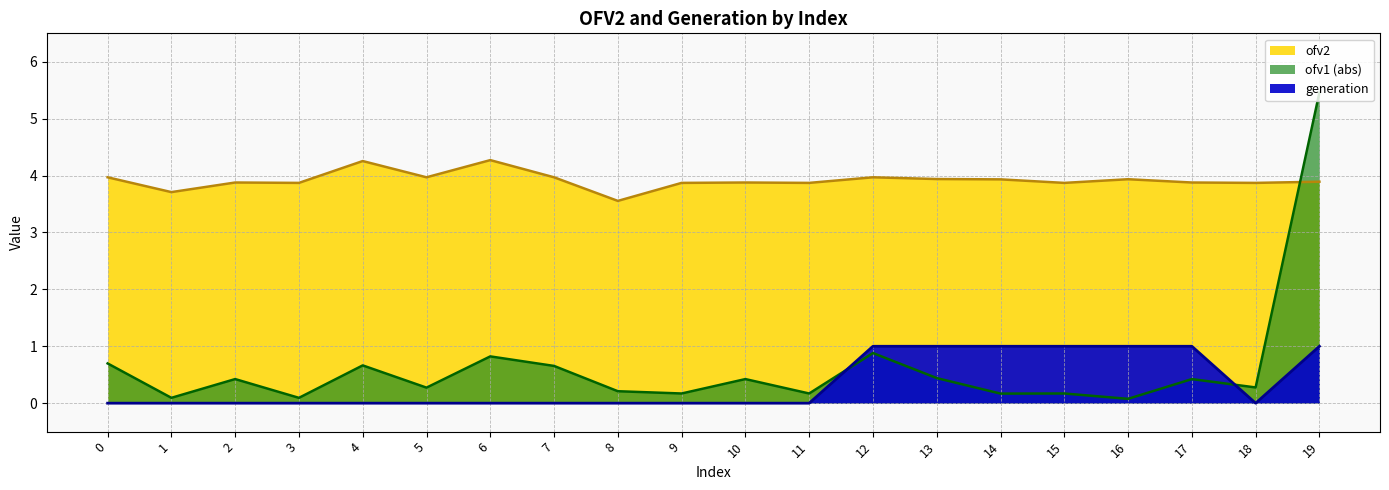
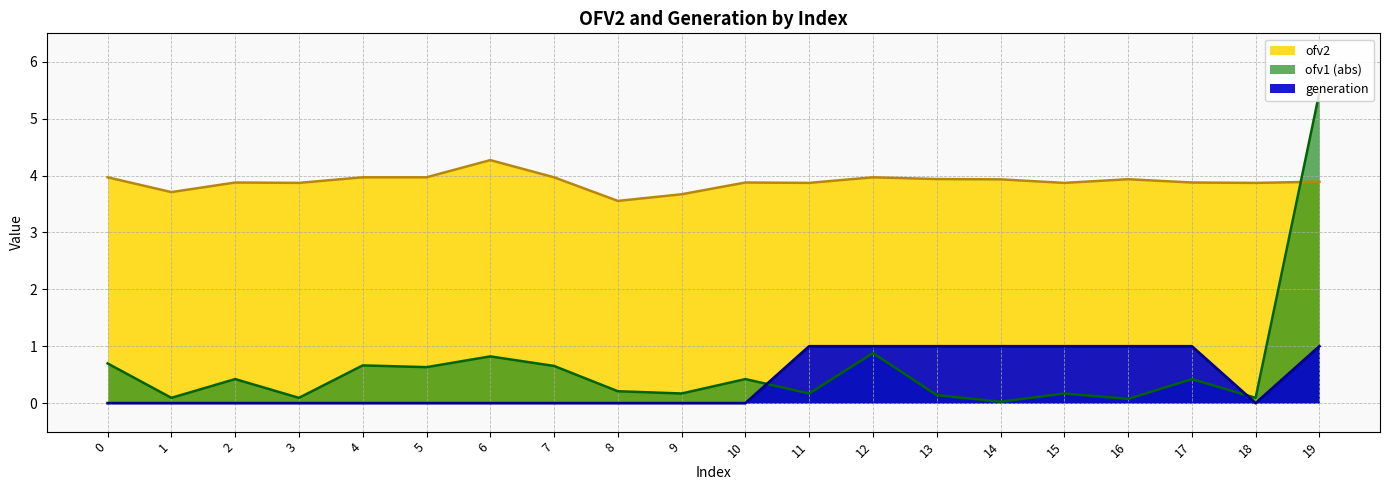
ofv2, 4: 4.3 -> 4.0
ofv1 (abs), 5: 0.3 -> 0.6
ofv2, 9: 3.9 -> 3.7
generation, 11: 0 -> 1
ofv1 (abs), 13: 0.4 -> 0.1
ofv1 (abs), 14: 0.2 -> 0.0
ofv1 (abs), 18: 0.3 -> 0.1
